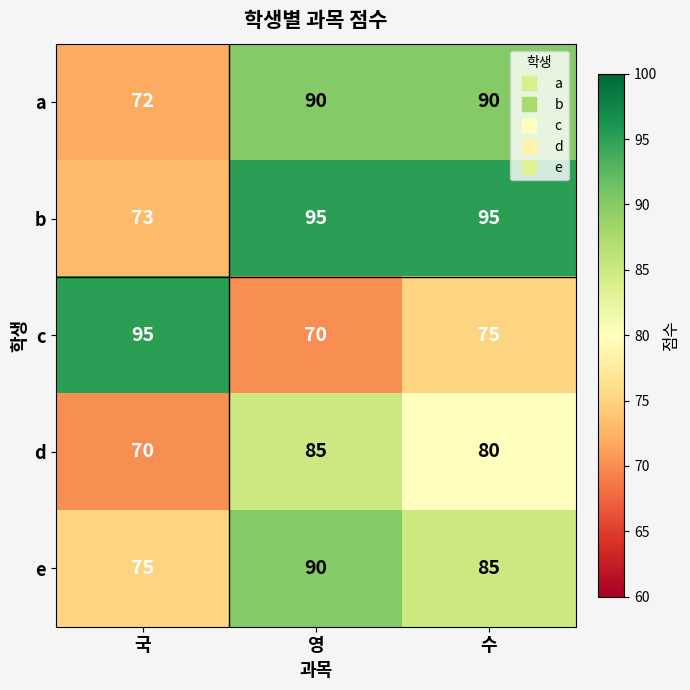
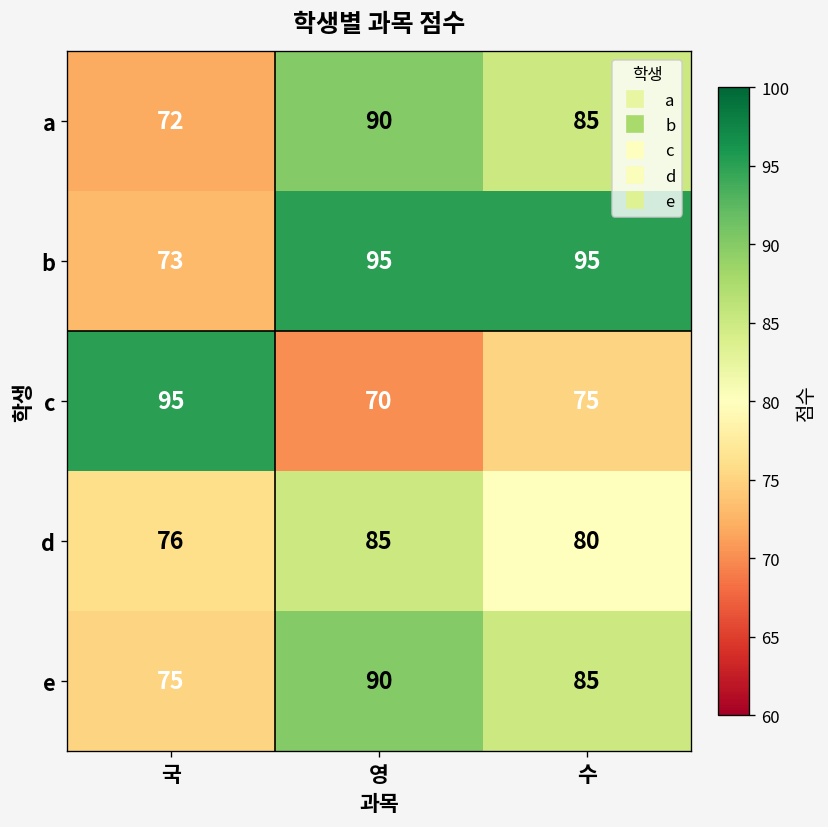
a, 수: 90 -> 85
d, 국: 70 -> 76
